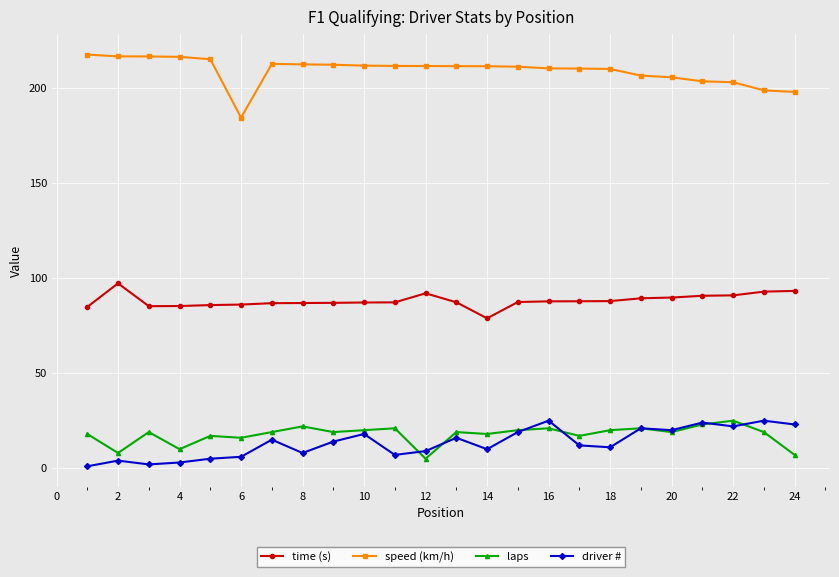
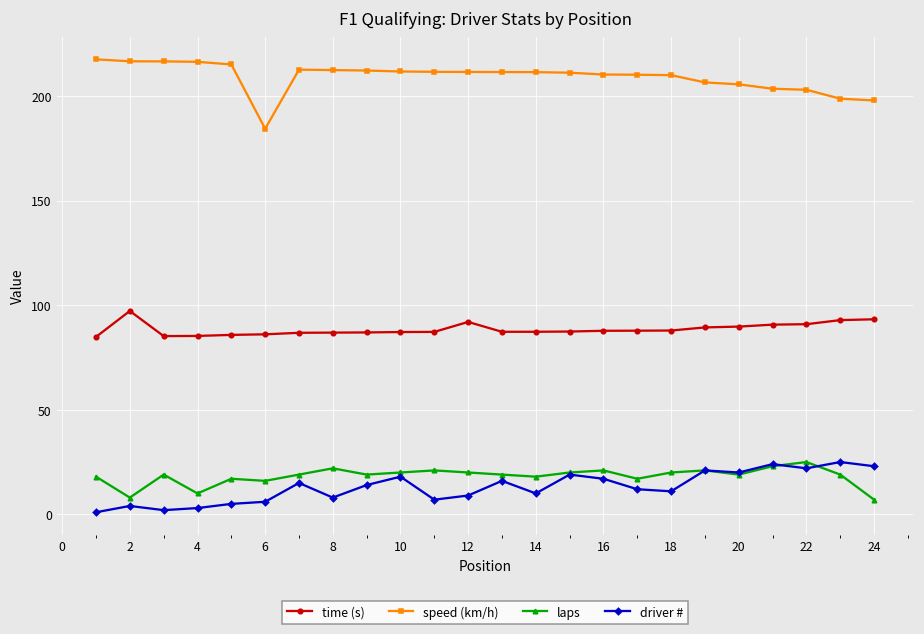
laps, 12: 5 -> 20
time (s), 14: 79 -> 87
driver #, 16: 25 -> 17
